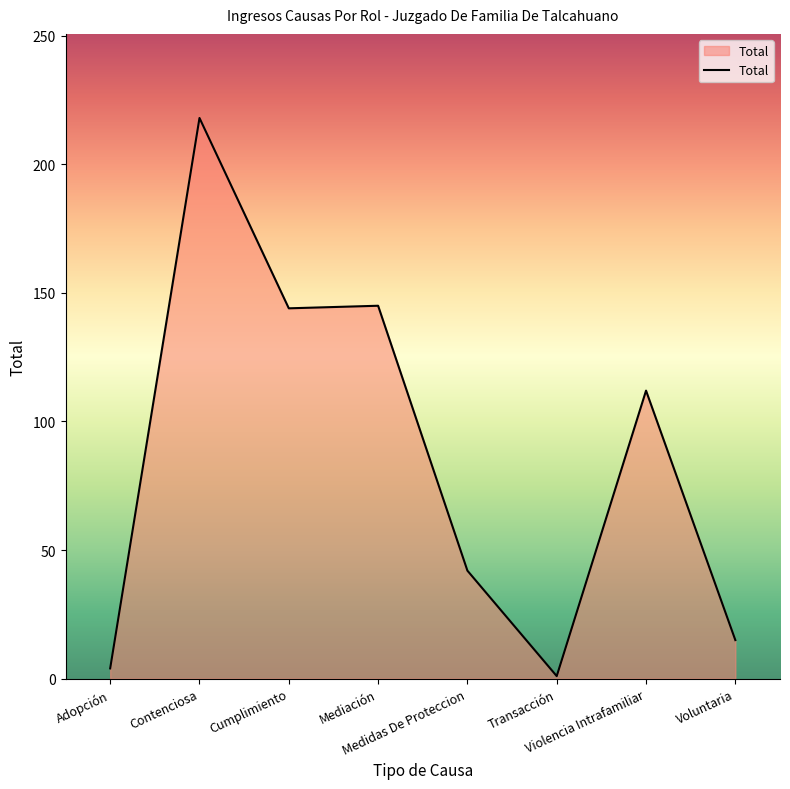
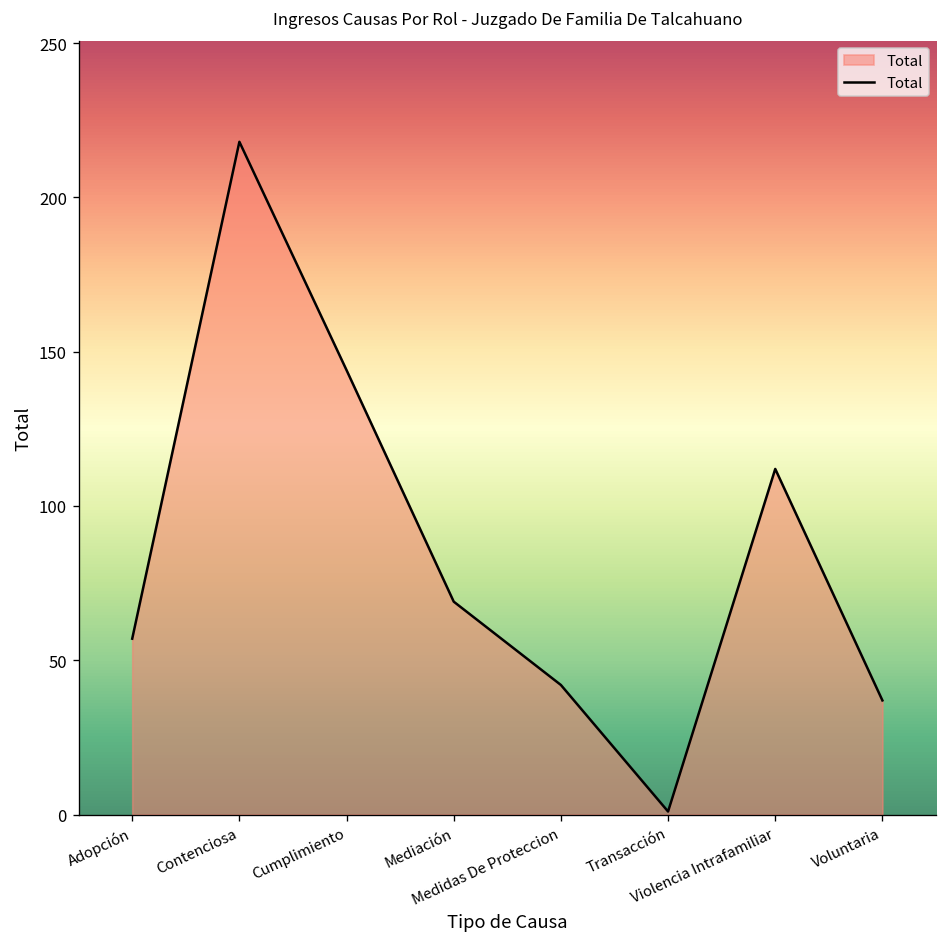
Adopción: 4 -> 57
Mediación: 145 -> 69
Voluntaria: 15 -> 37
